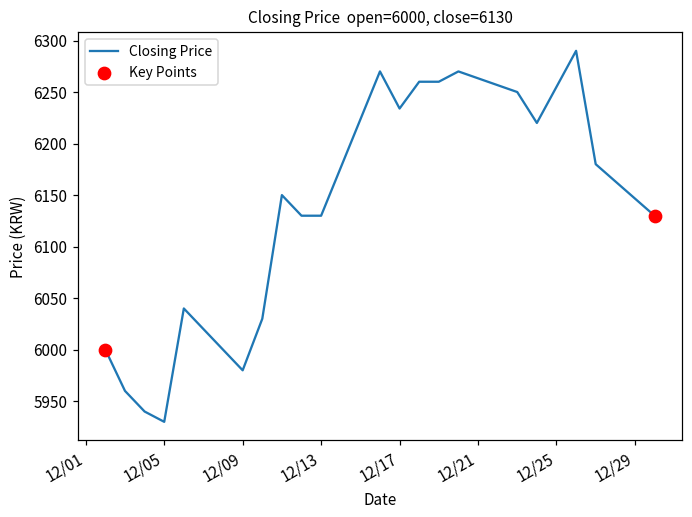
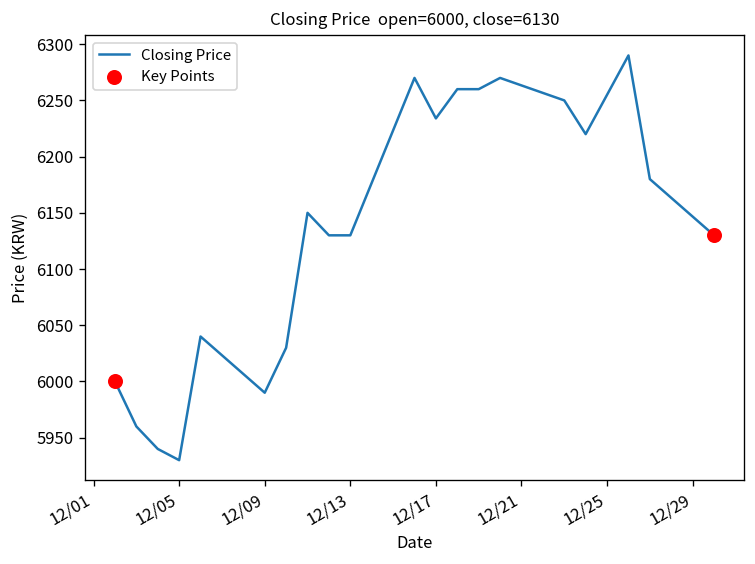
Closing Price, 12/09: 5980 -> 5990
